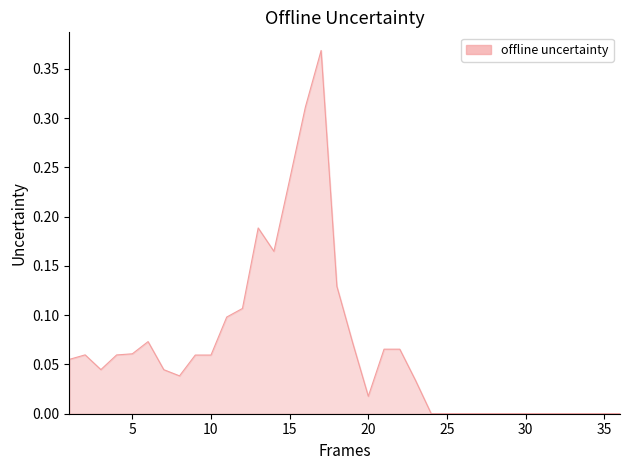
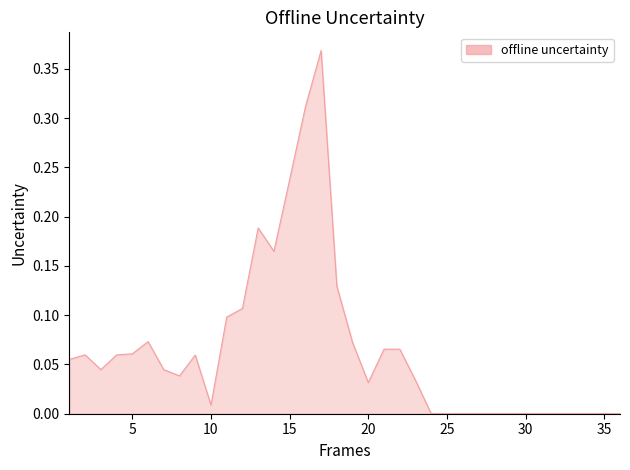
10: 0.06 -> 0.01
20: 0.02 -> 0.03
